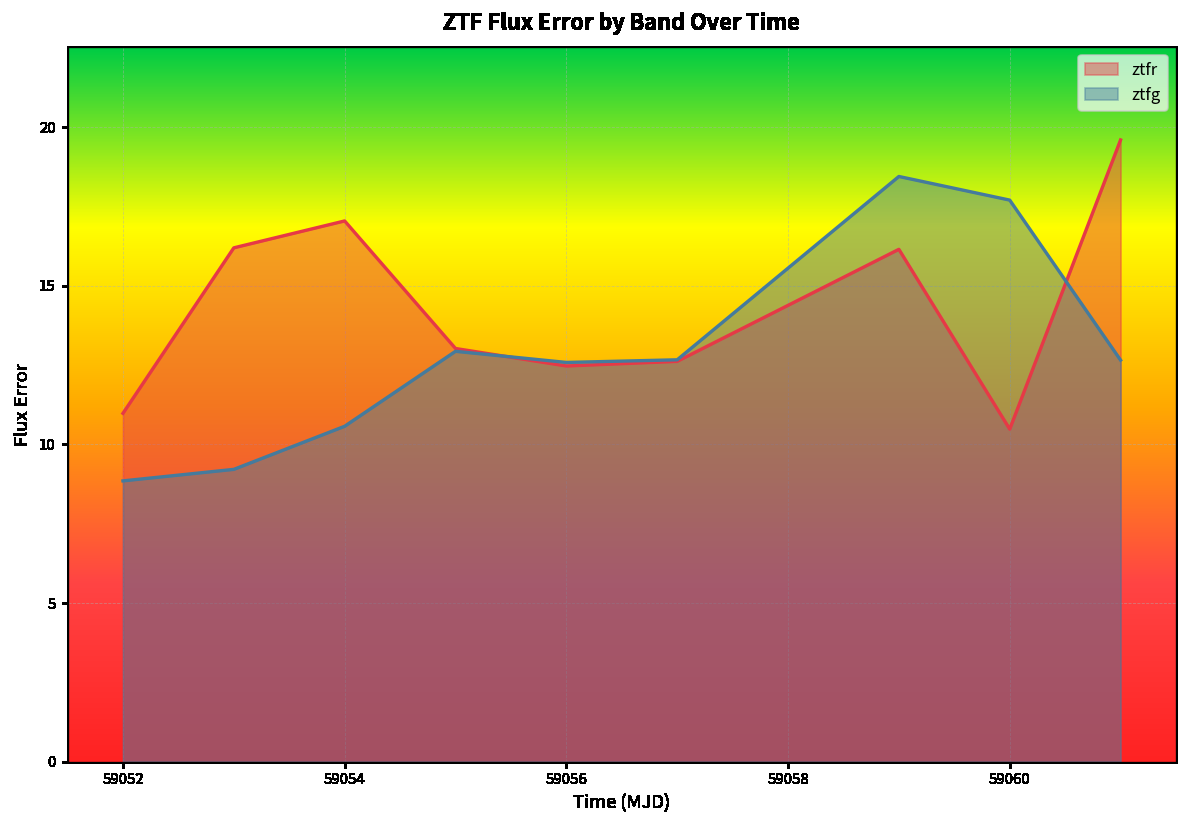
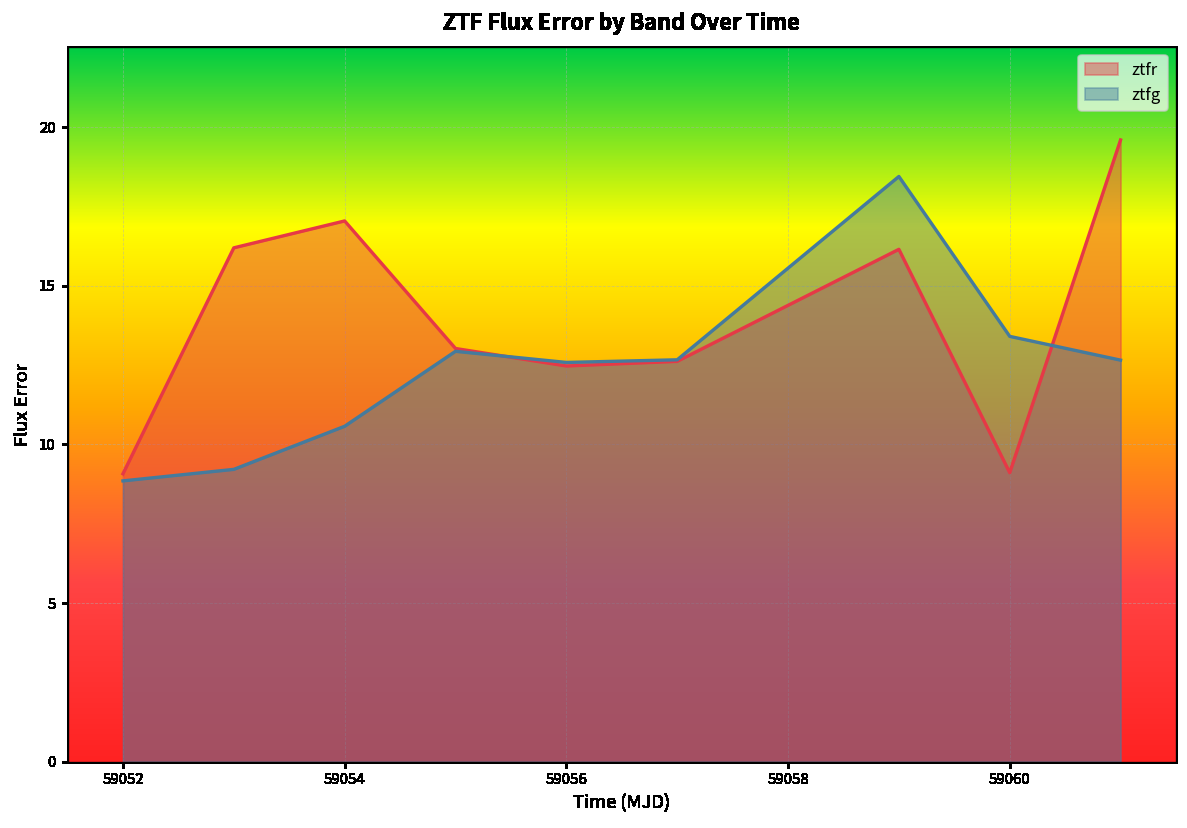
ztfr, 59052: 11.0 -> 9.1
ztfr, 59060: 10.5 -> 9.1
ztfg, 59060: 17.7 -> 13.4
